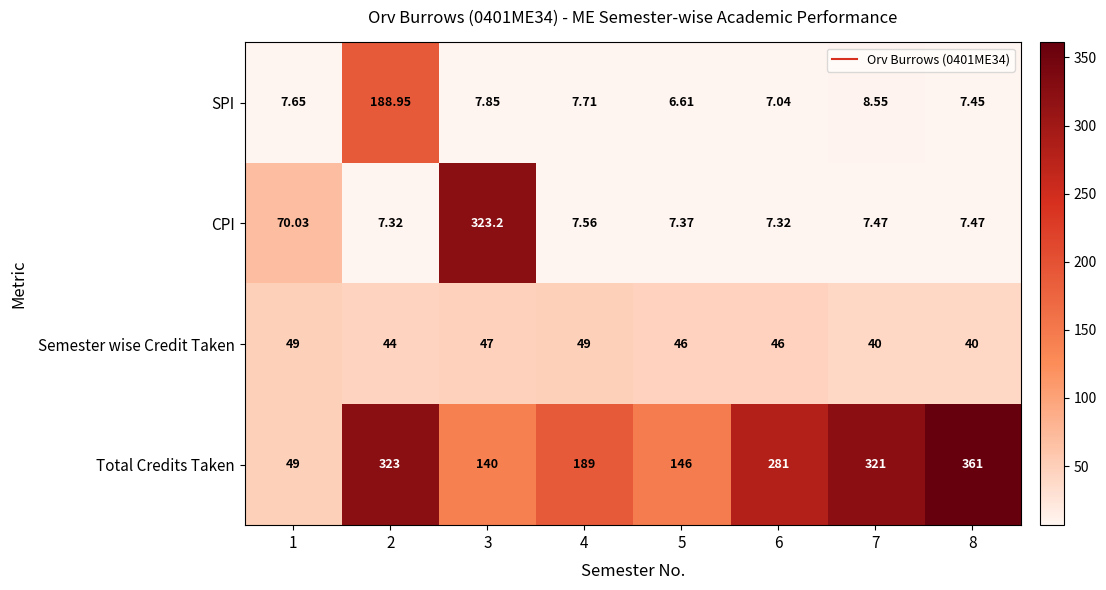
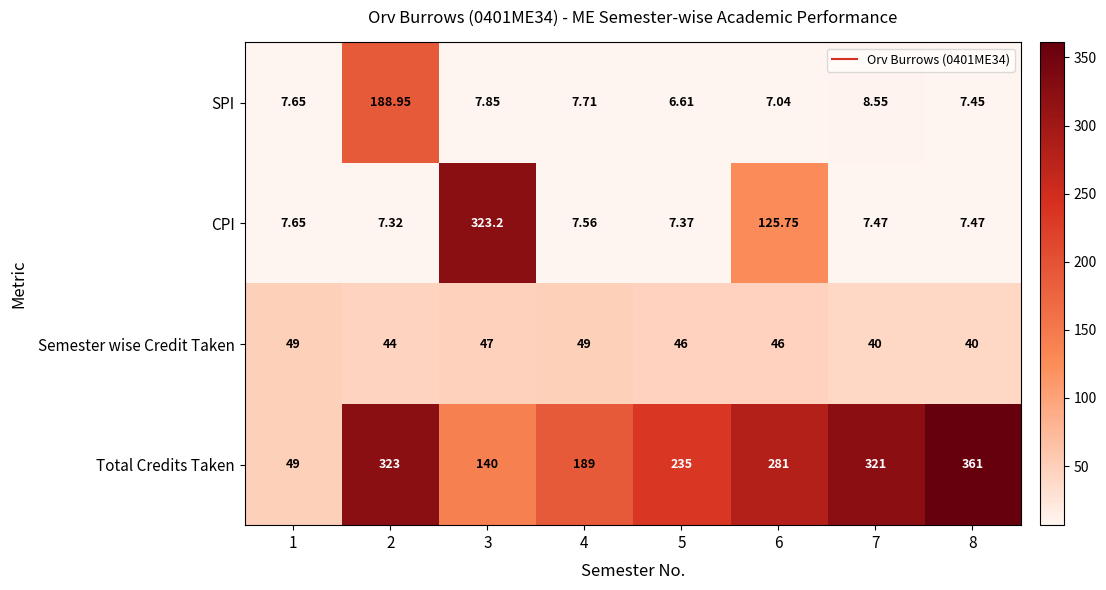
CPI, 1: 70.03 -> 7.65
CPI, 6: 7.32 -> 125.75
Total Credits Taken, 5: 146 -> 235
